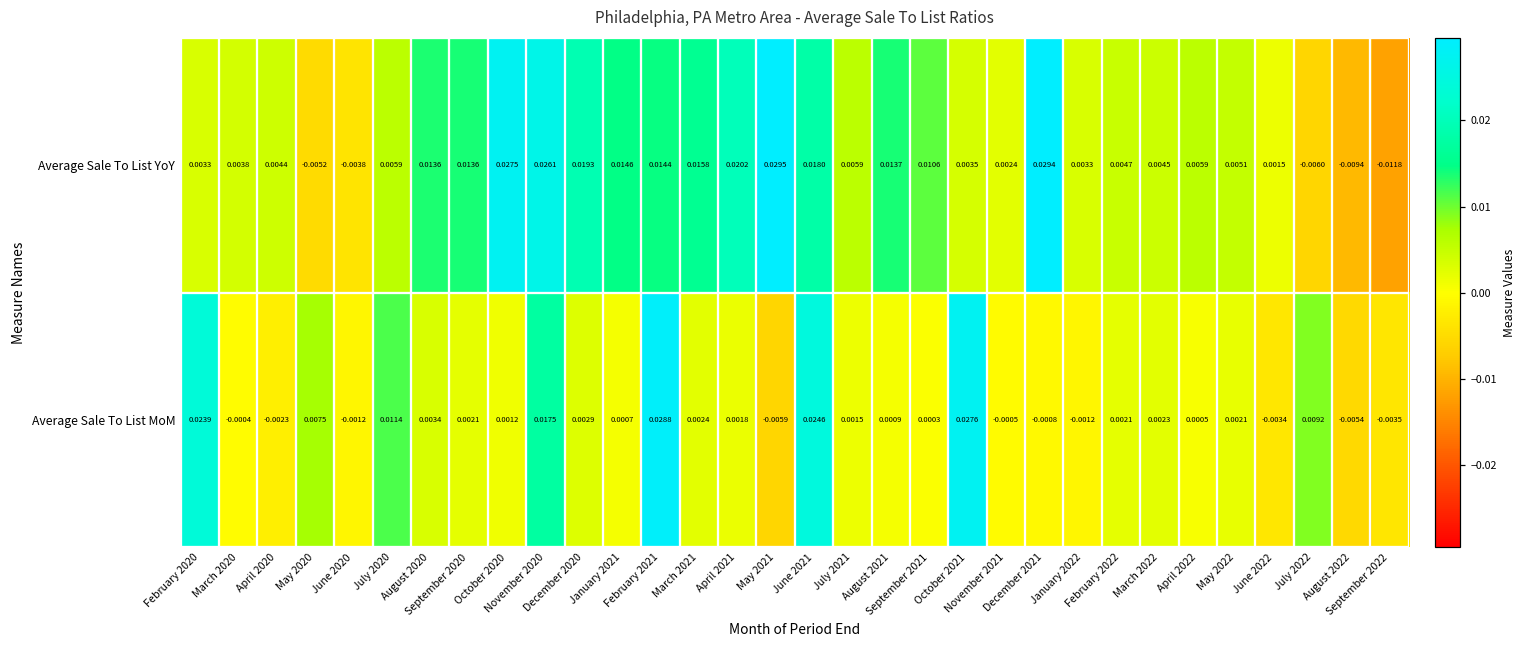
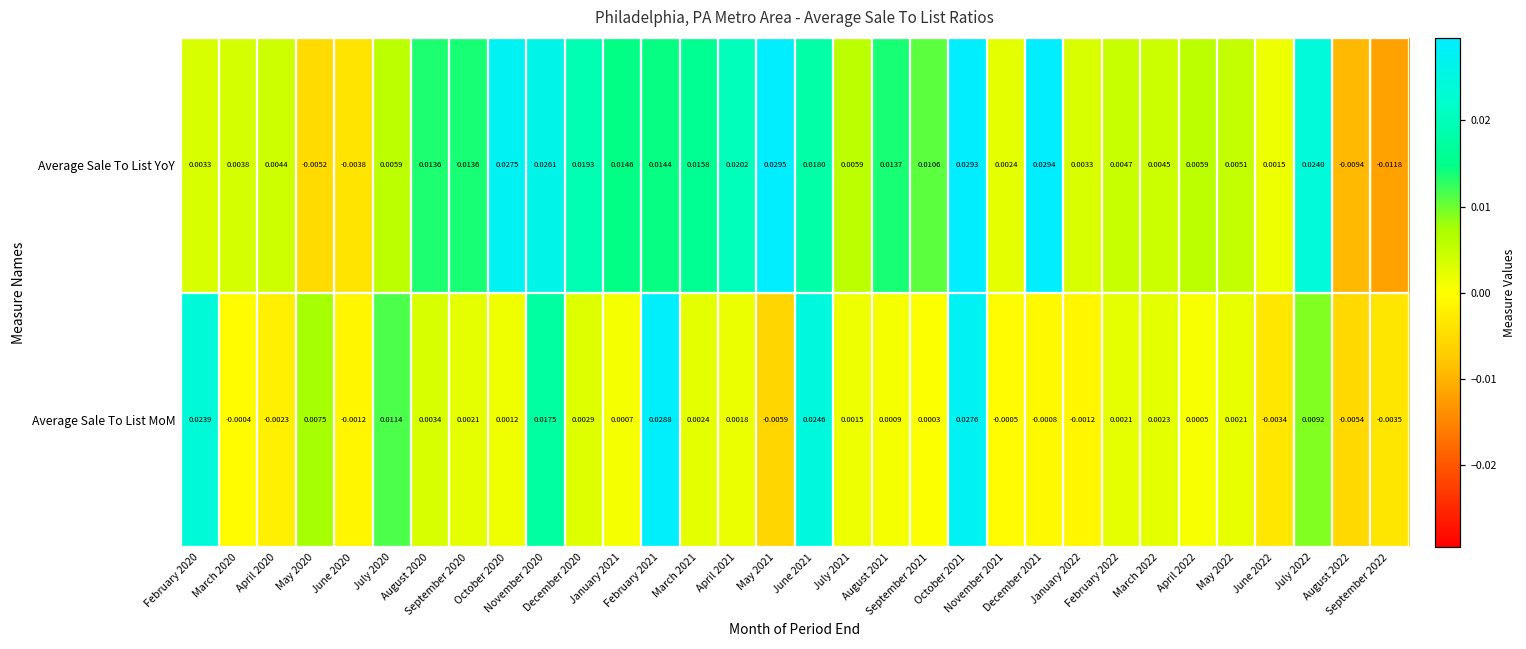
Average Sale To List YoY, October 2021: 0.0035 -> 0.0293
Average Sale To List YoY, July 2022: -0.0060 -> 0.0240
